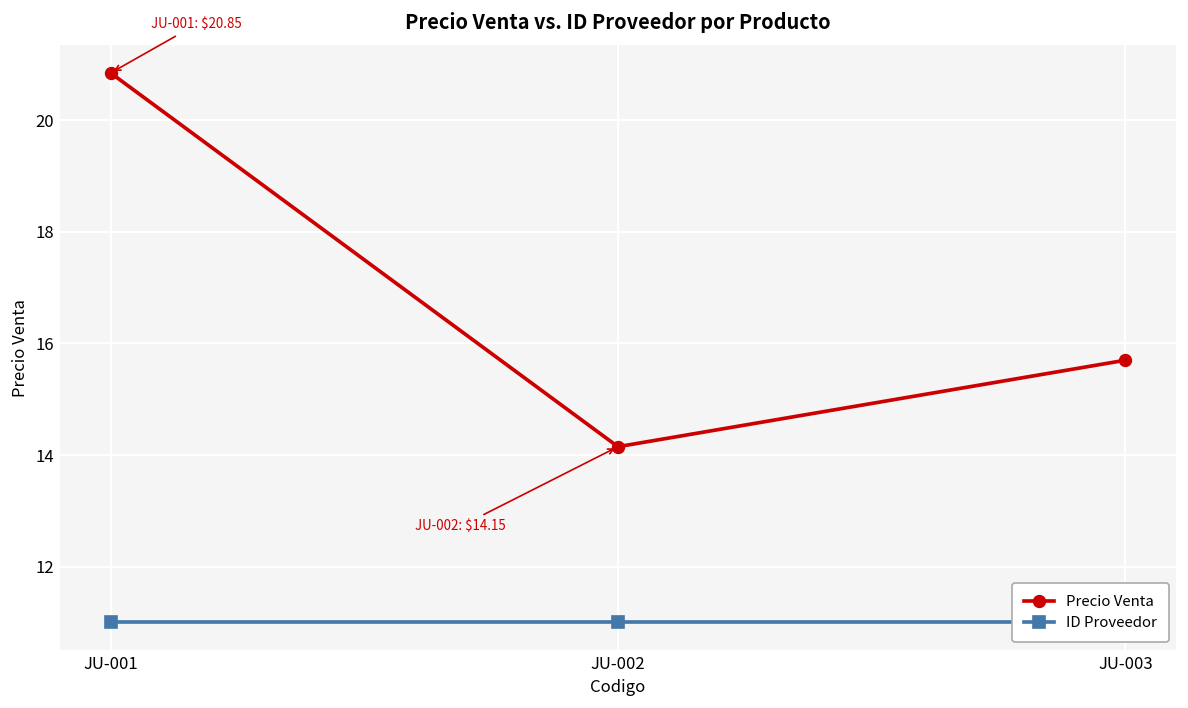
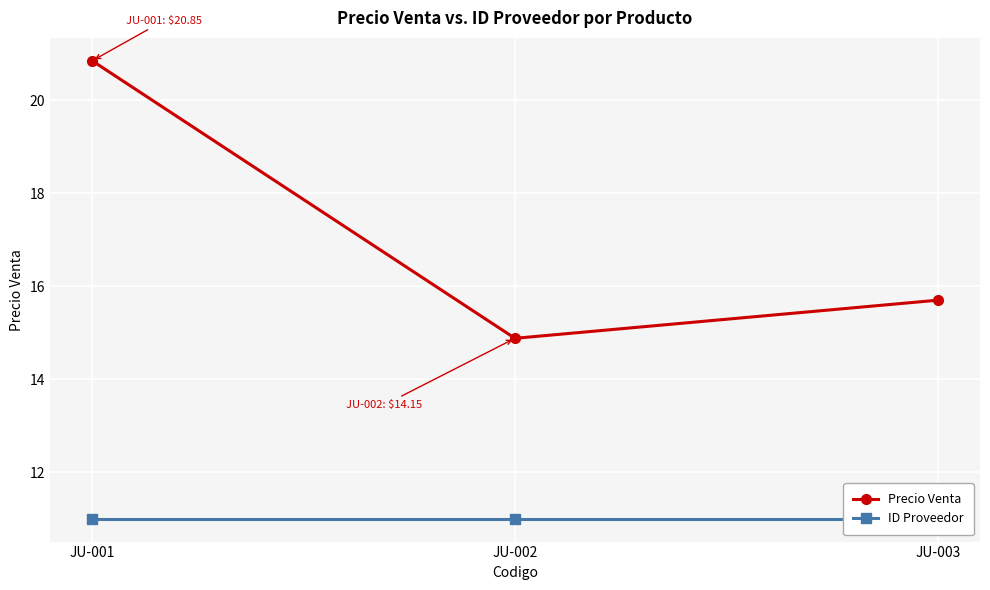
Precio Venta, JU-002: 14.2 -> 14.9
